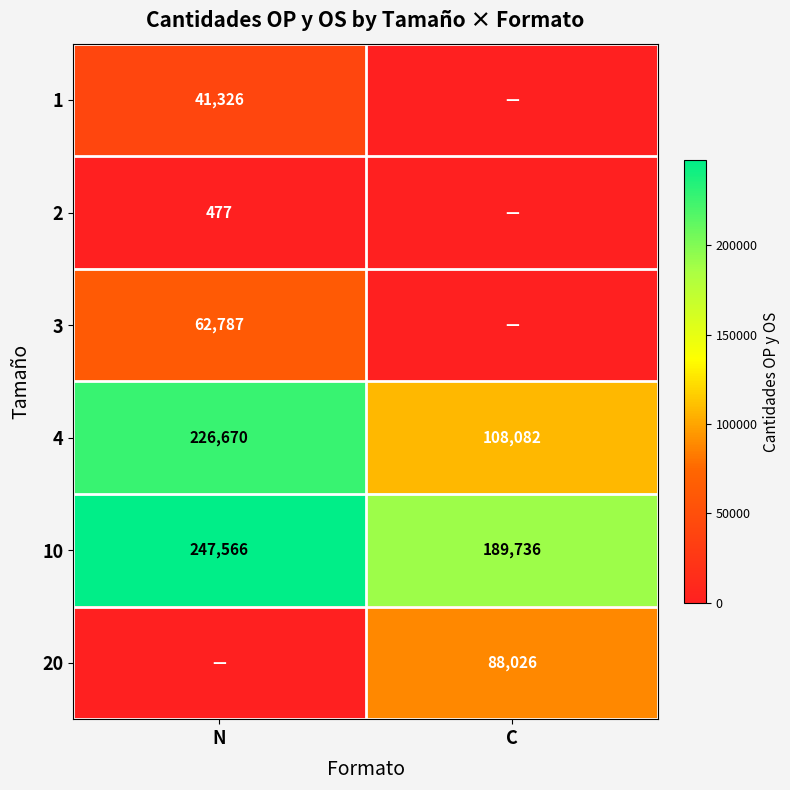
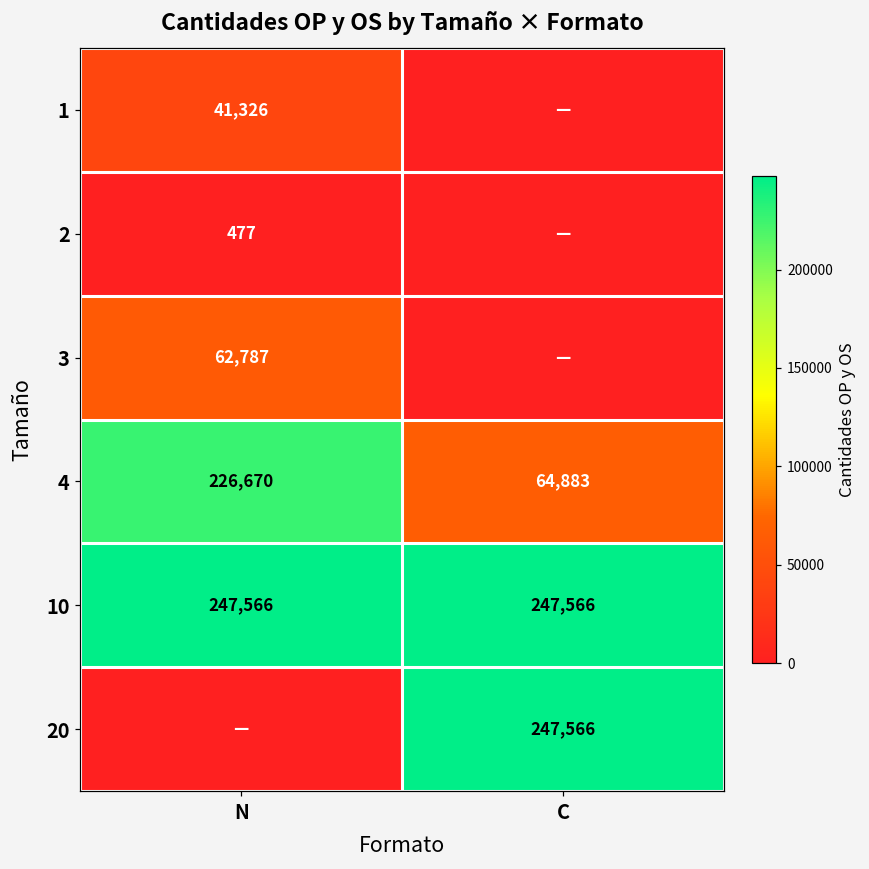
4, C: 108,082 -> 64,883
10, C: 189,736 -> 247,566
20, C: 88,026 -> 247,566
